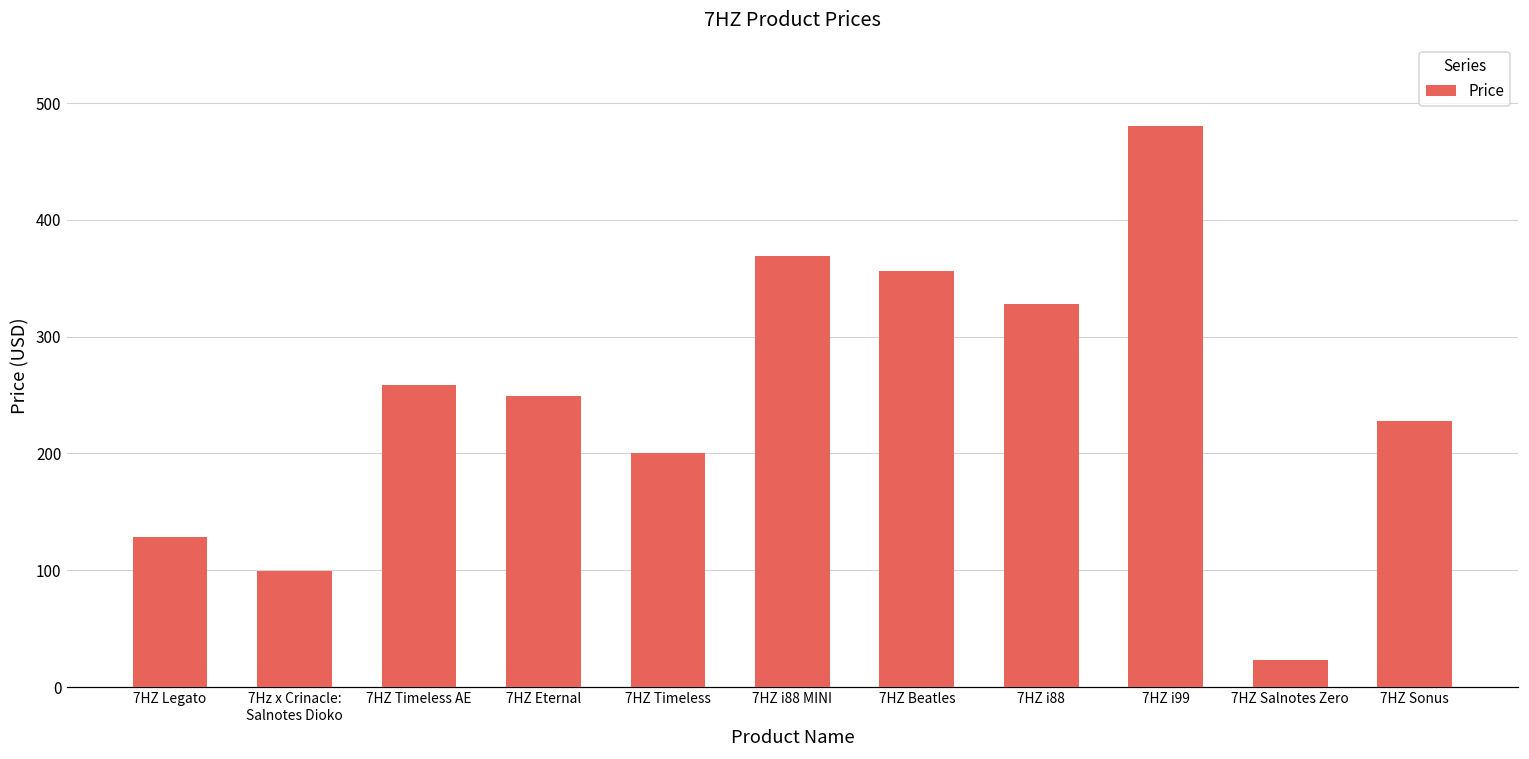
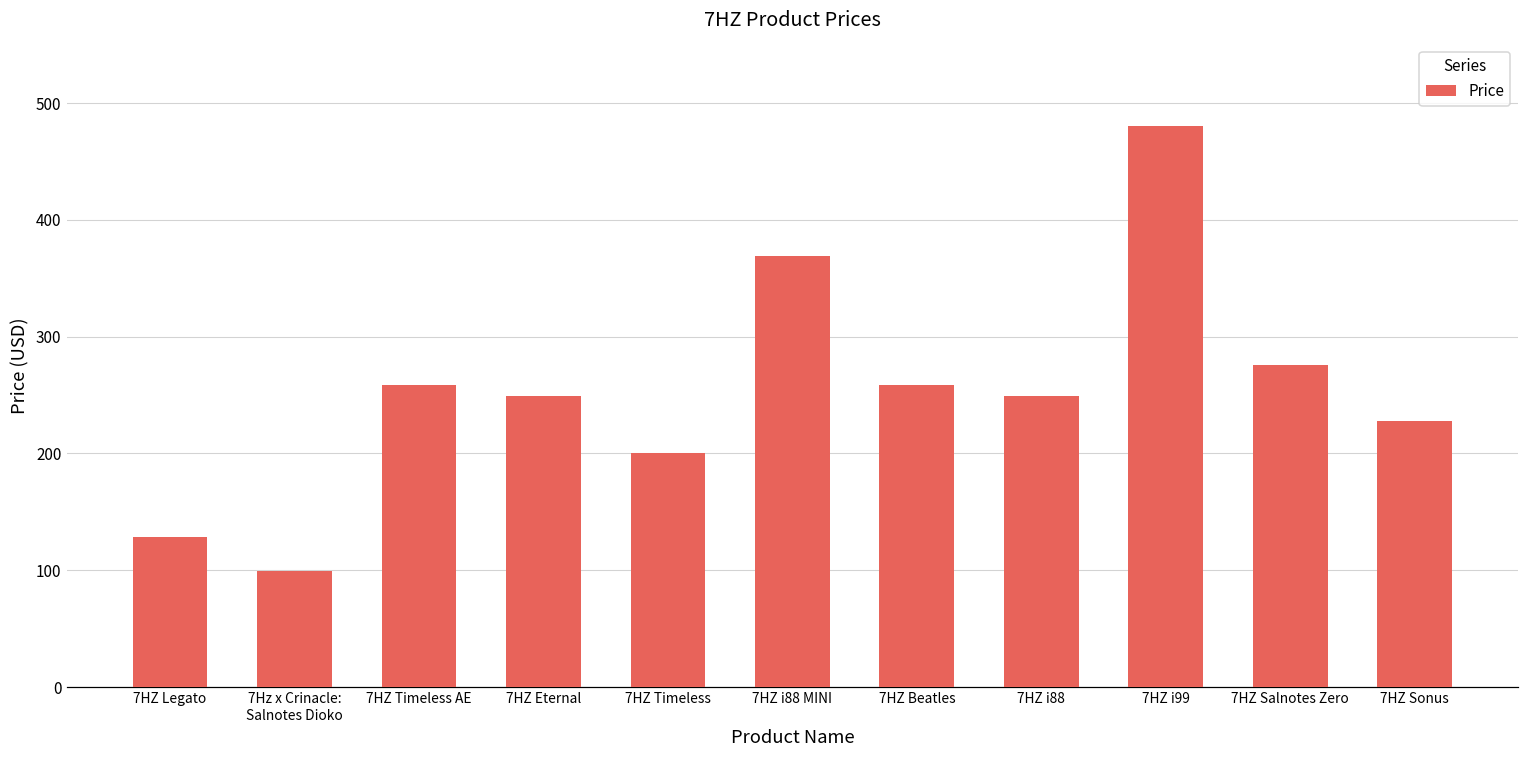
7HZ Beatles: 356 -> 259
7HZ i88: 328 -> 249
7HZ Salnotes Zero: 23 -> 275
